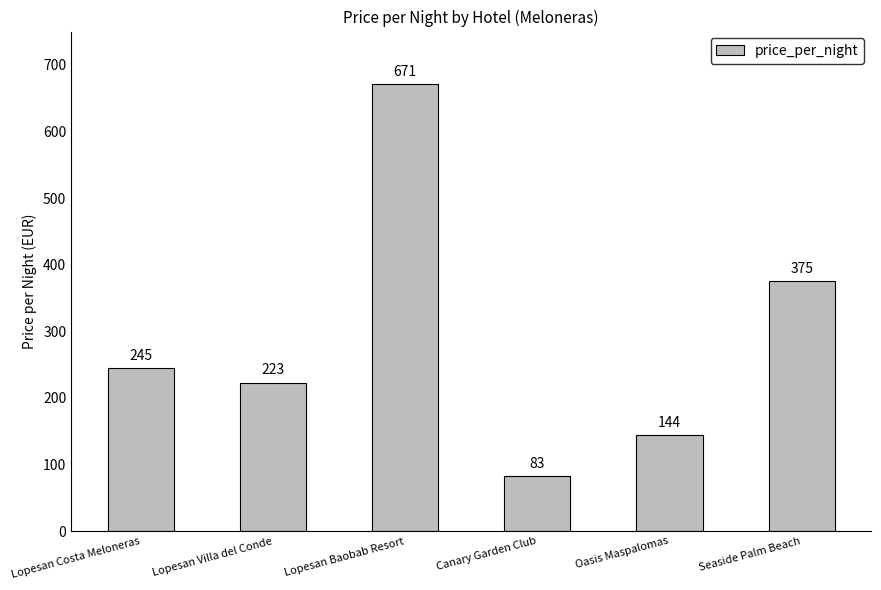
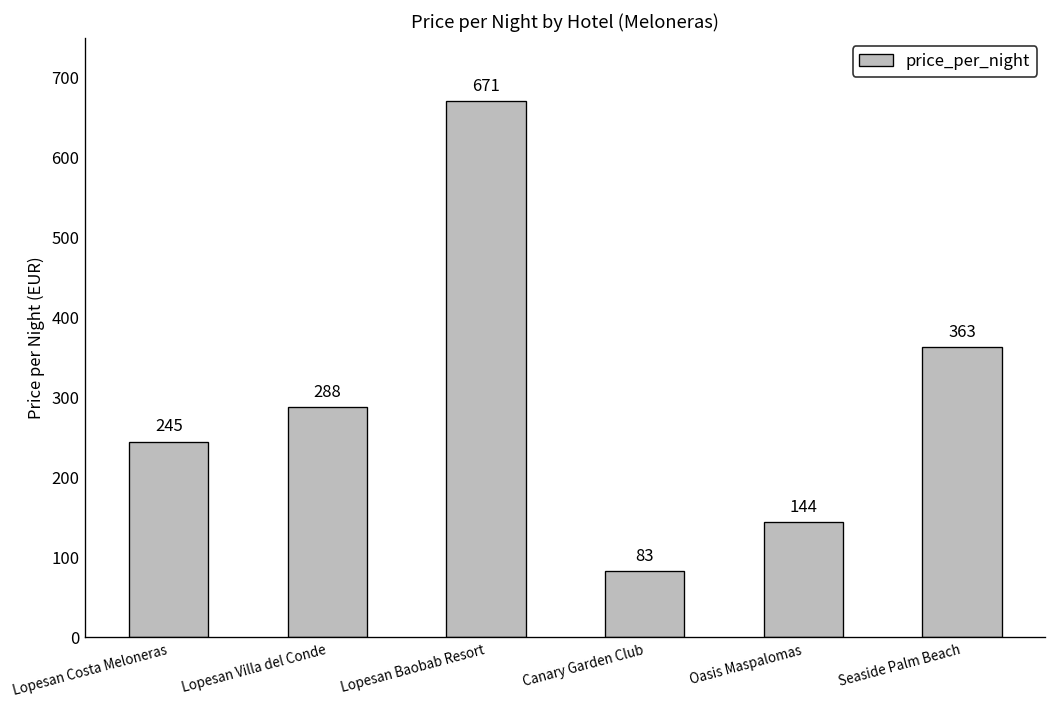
Lopesan Villa del Conde: 223 -> 288
Seaside Palm Beach: 375 -> 363
